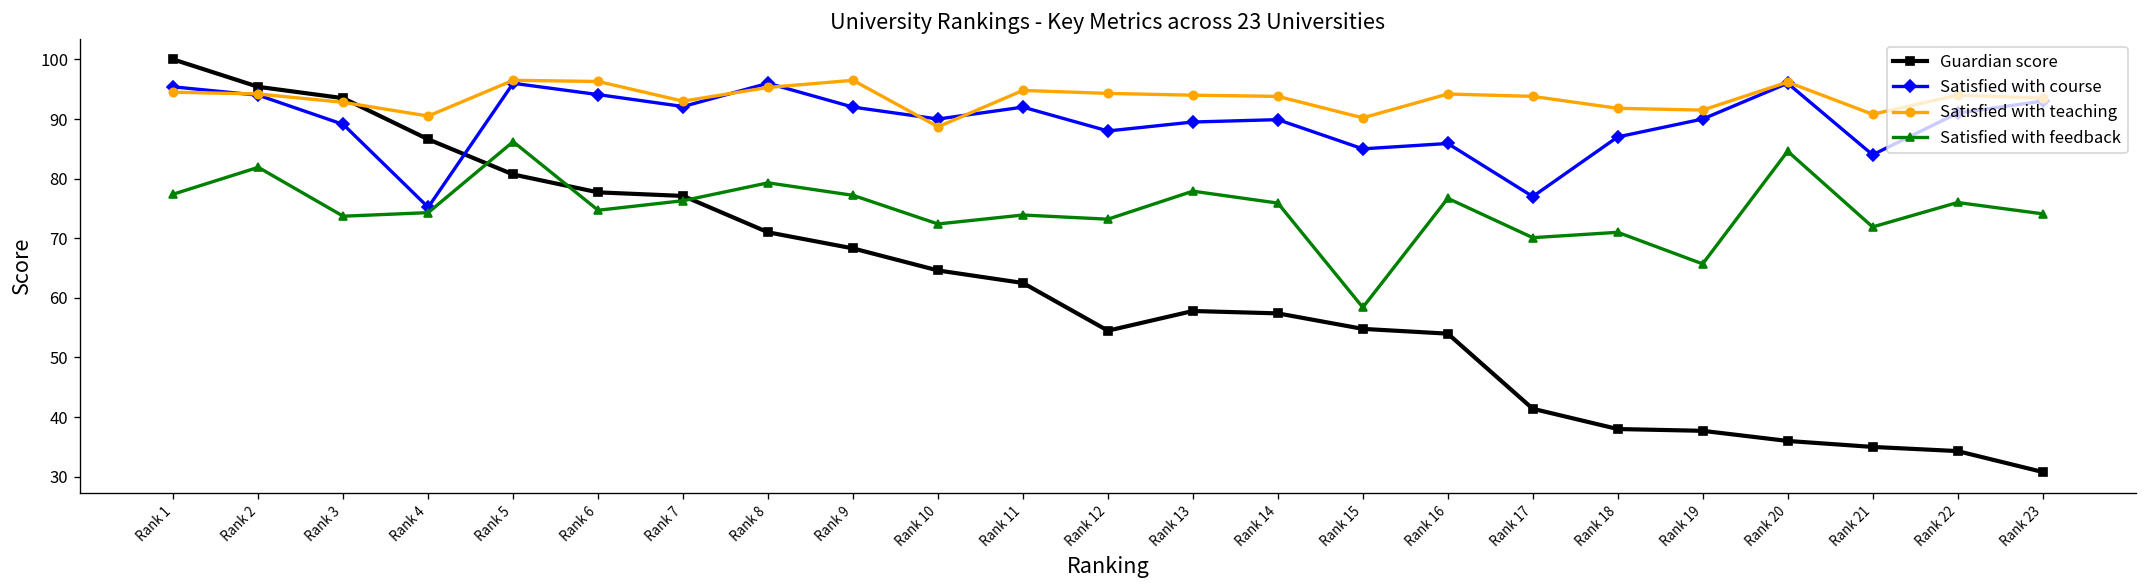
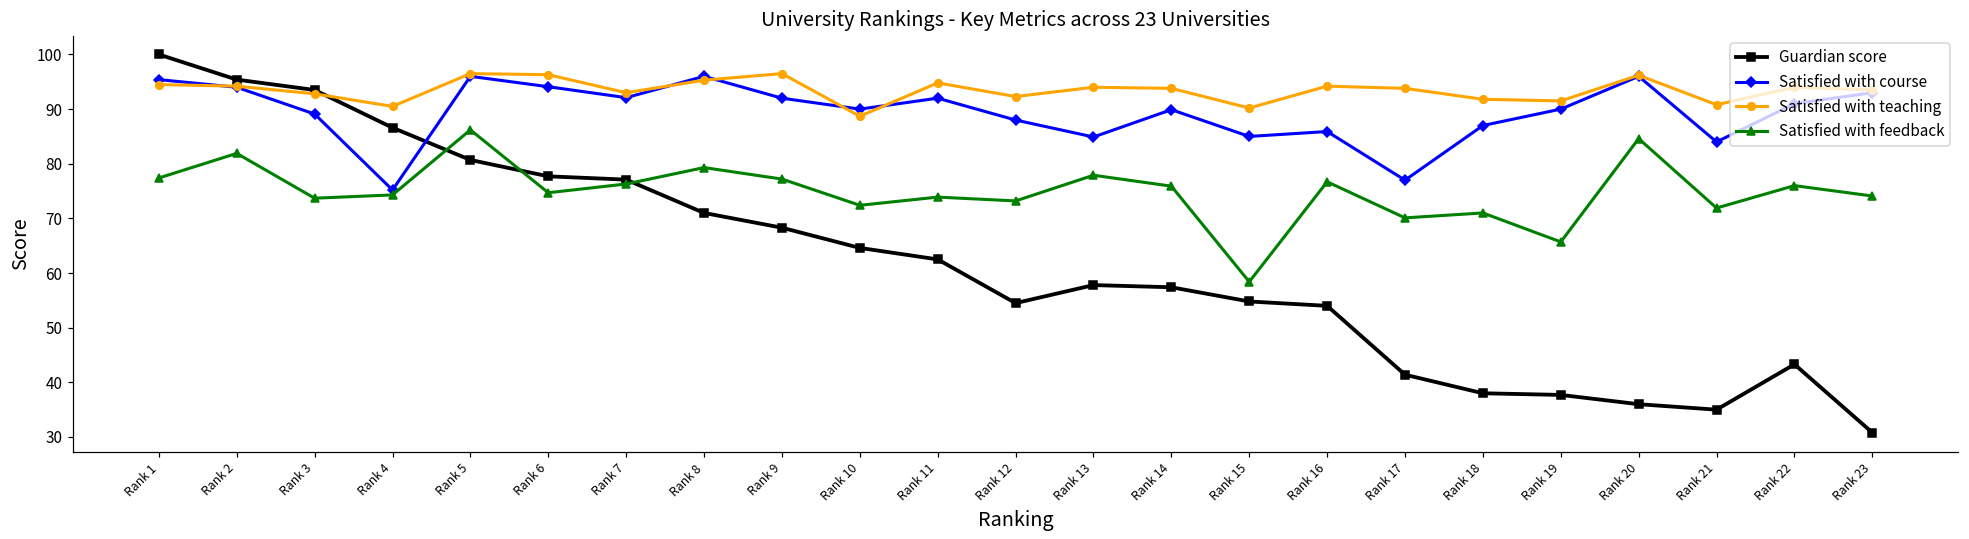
Satisfied with teaching, Rank 12: 94 -> 92
Satisfied with course, Rank 13: 90 -> 85
Guardian score, Rank 22: 34 -> 43
